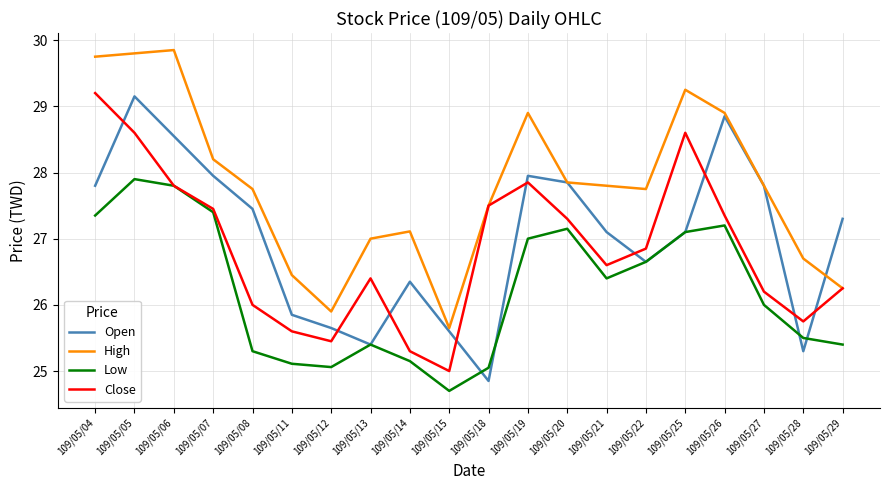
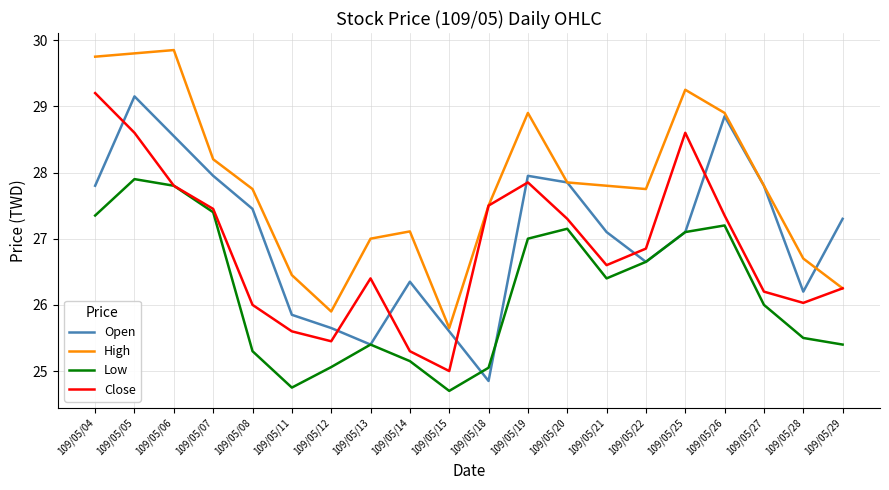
Low, 109/05/11: 25.1 -> 24.8
Open, 109/05/28: 25.3 -> 26.2
Close, 109/05/28: 25.8 -> 26.0
